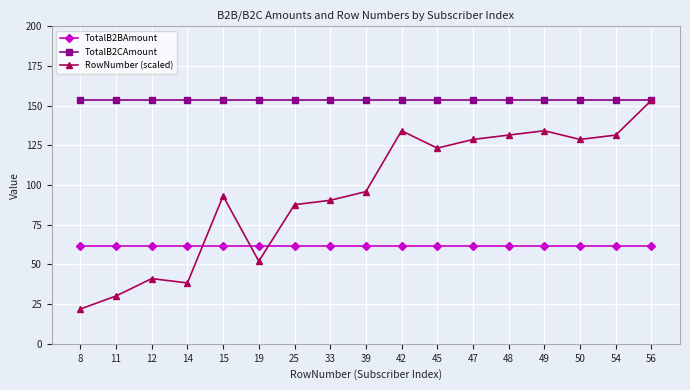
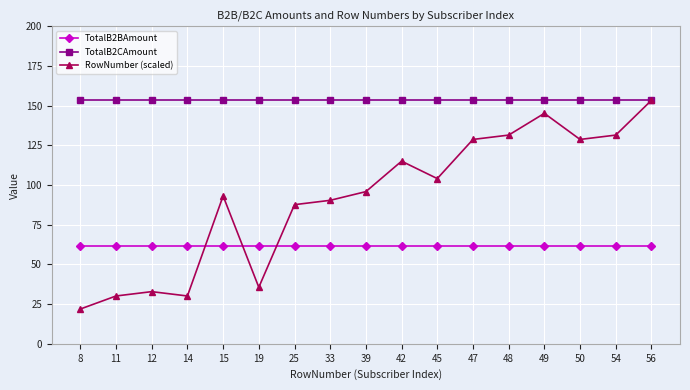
RowNumber (scaled), 12: 41 -> 33
RowNumber (scaled), 14: 38 -> 30
RowNumber (scaled), 19: 52 -> 36
RowNumber (scaled), 42: 134 -> 115
RowNumber (scaled), 45: 123 -> 104
RowNumber (scaled), 49: 134 -> 145
